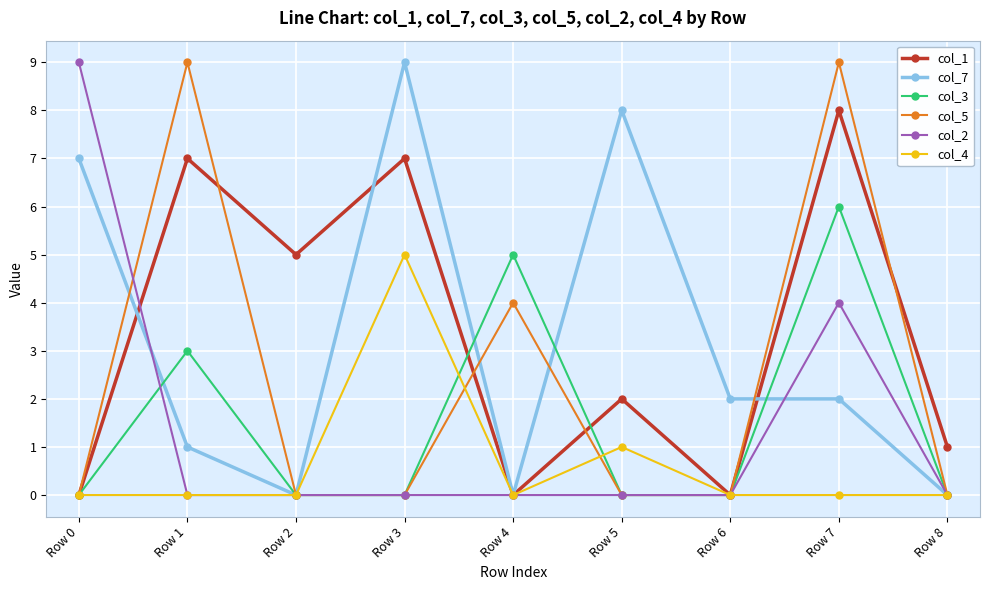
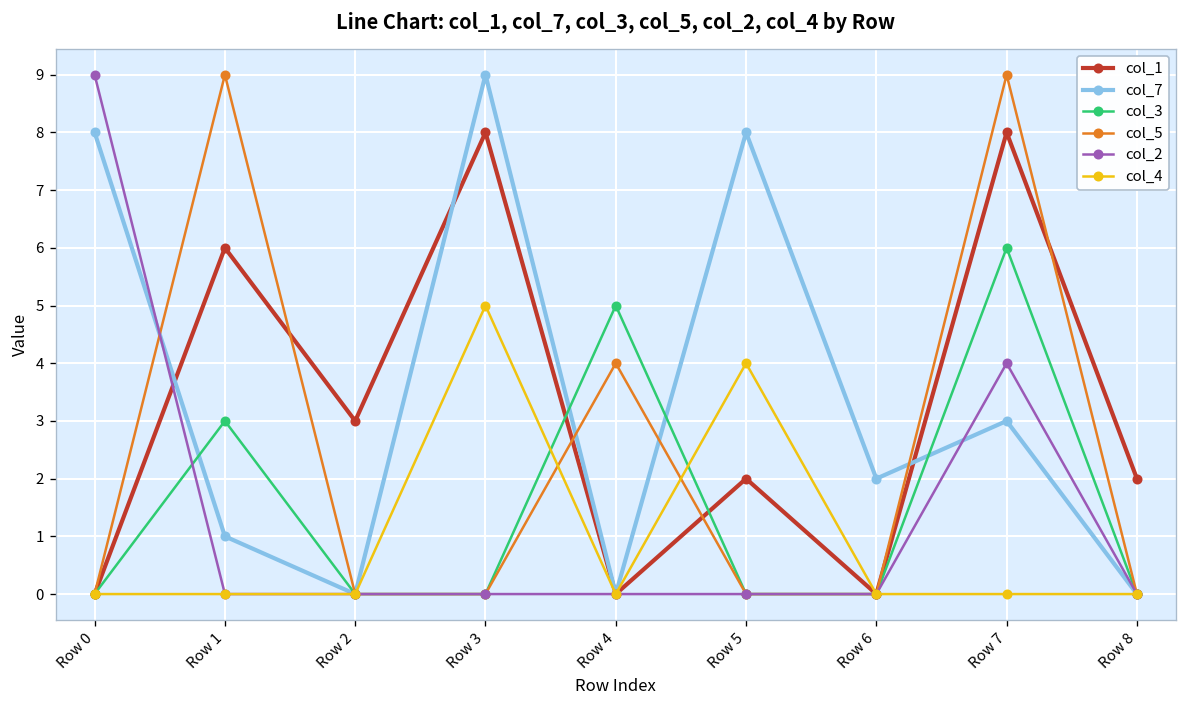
col_7, Row 0: 7 -> 8
col_1, Row 1: 7 -> 6
col_1, Row 2: 5 -> 3
col_1, Row 3: 7 -> 8
col_4, Row 5: 1 -> 4
col_7, Row 7: 2 -> 3
col_1, Row 8: 1 -> 2
